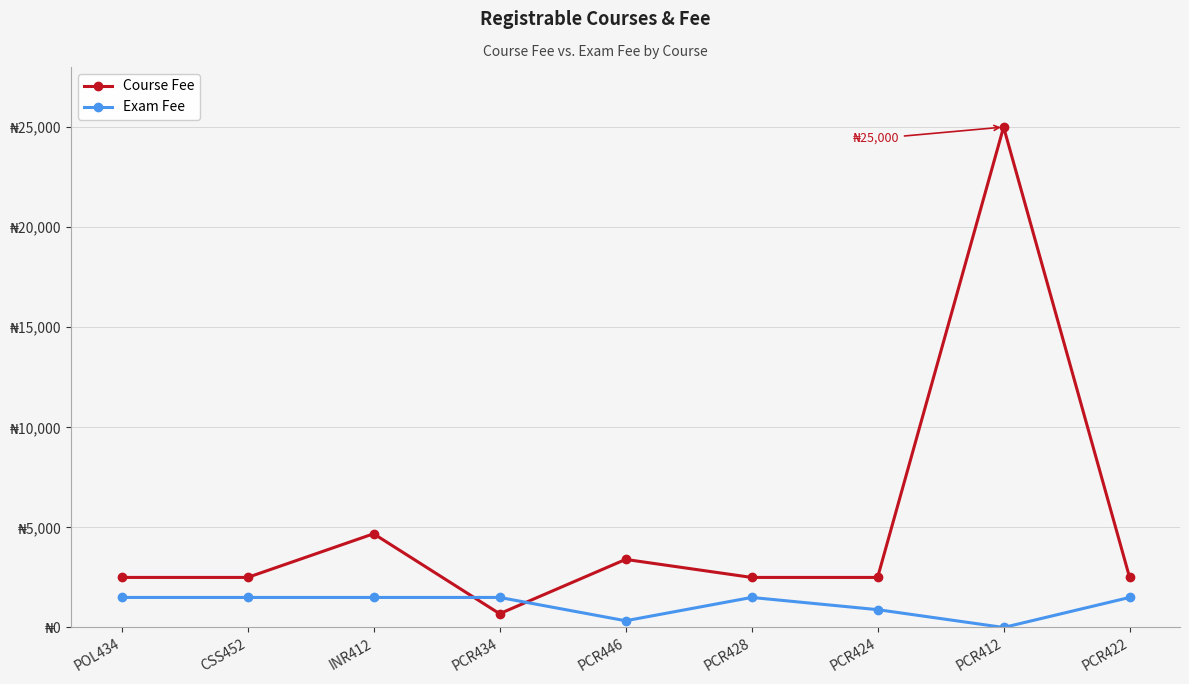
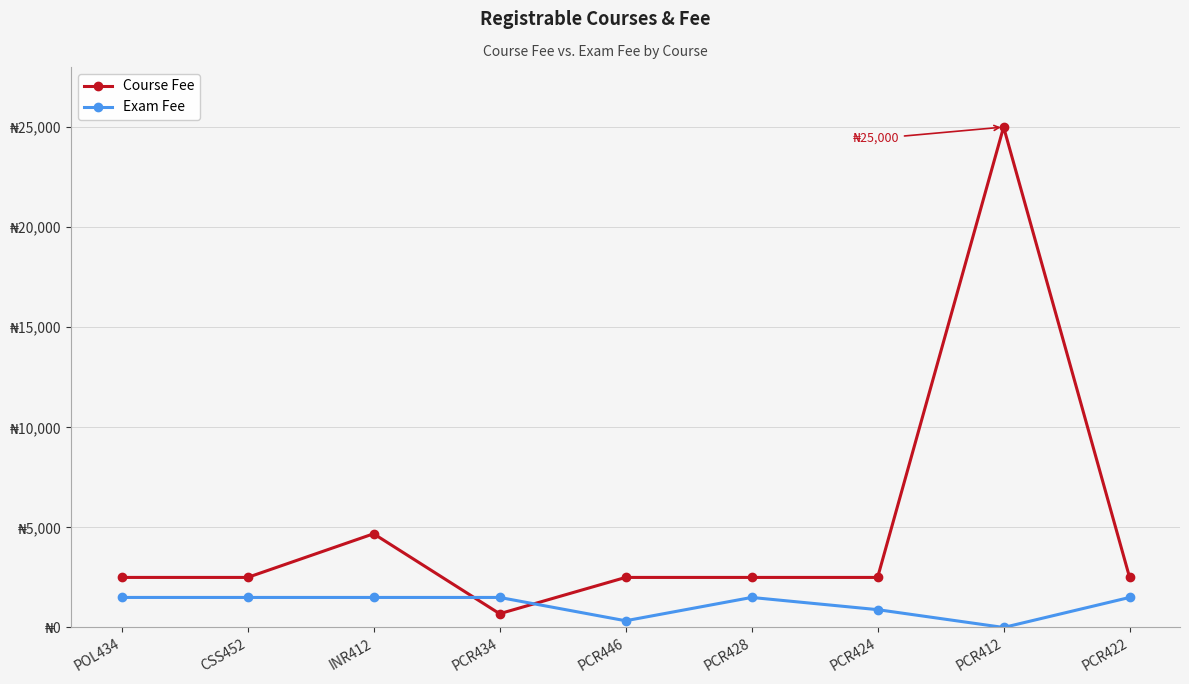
Course Fee, PCR446: ₦3,400 -> ₦2,500
